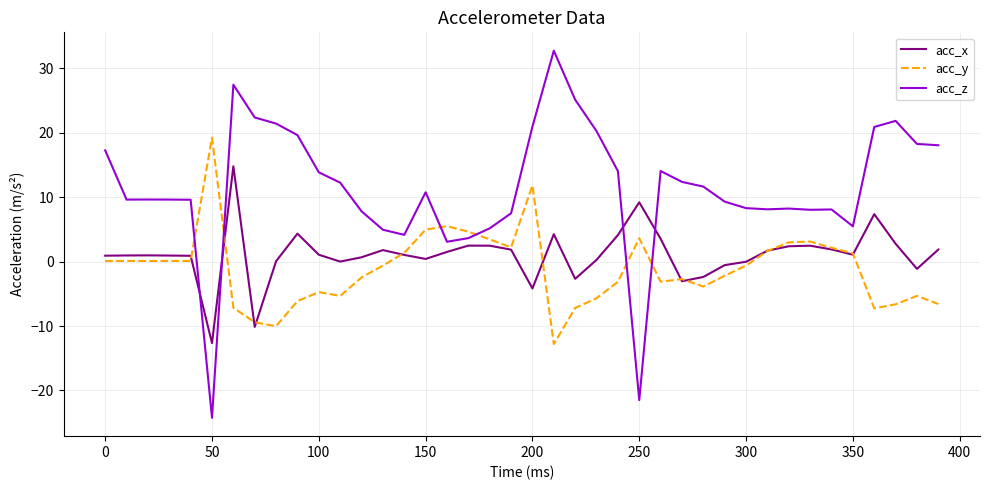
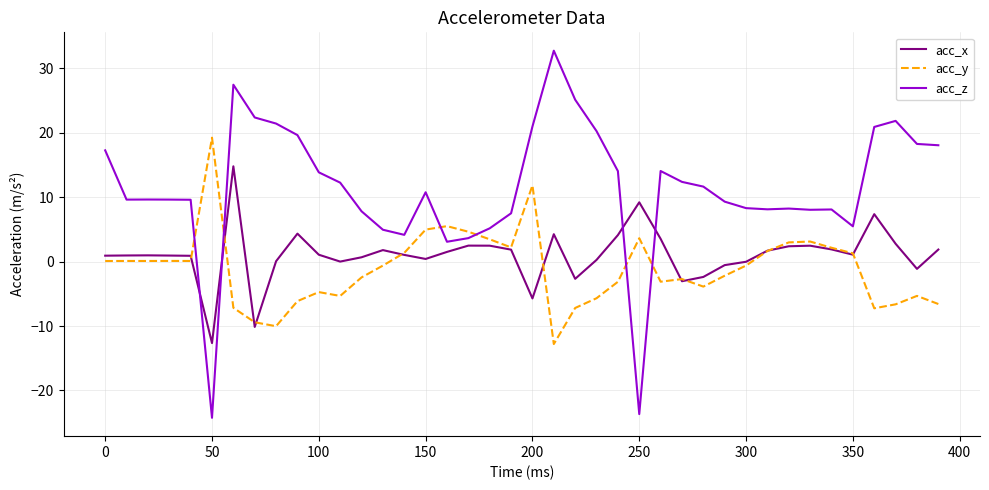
acc_x, 200: -4 -> -6
acc_z, 250: -21 -> -24
